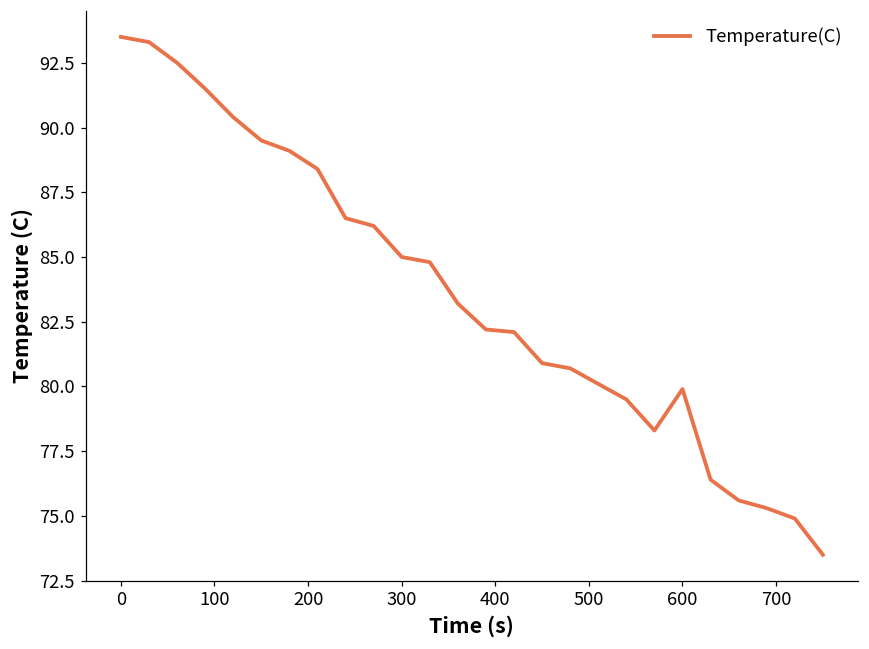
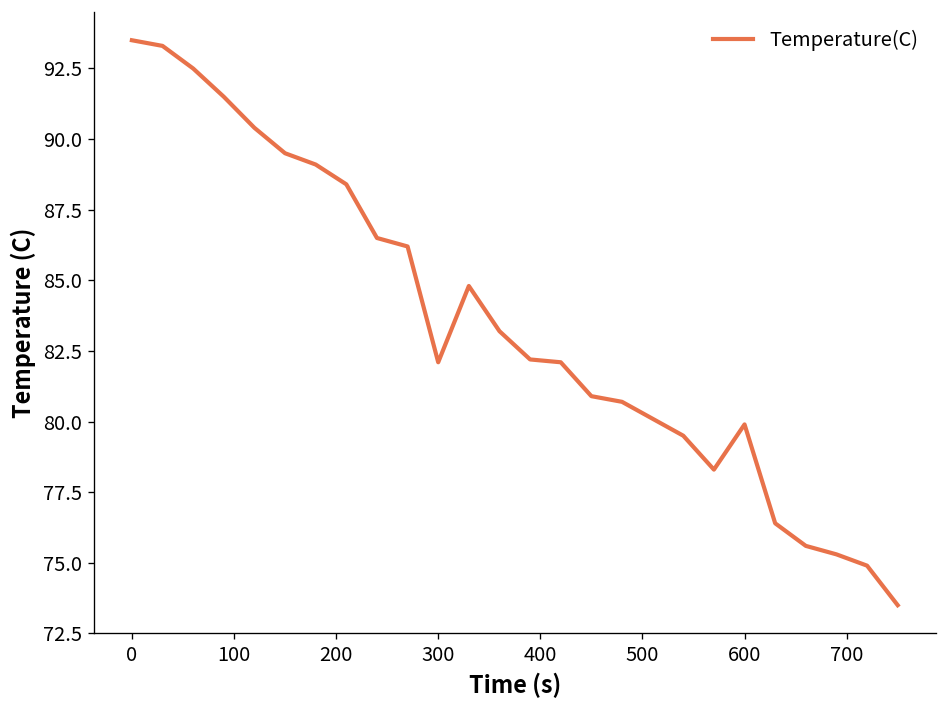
300: 85.0 -> 82.1
